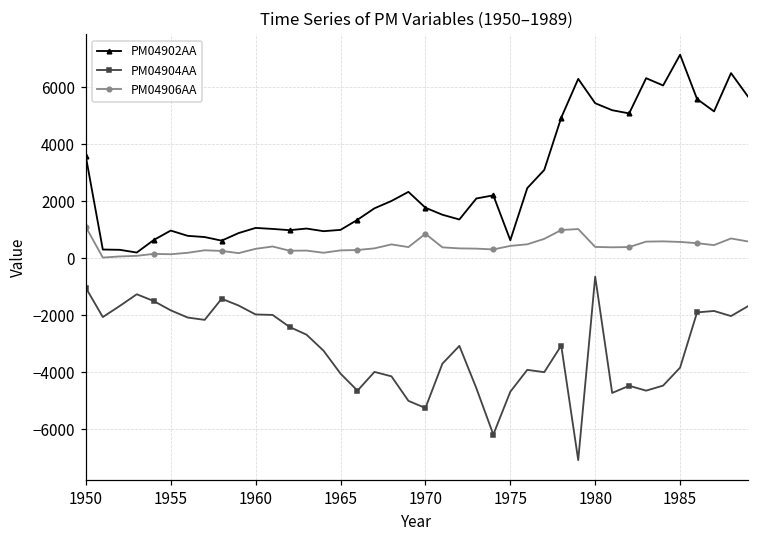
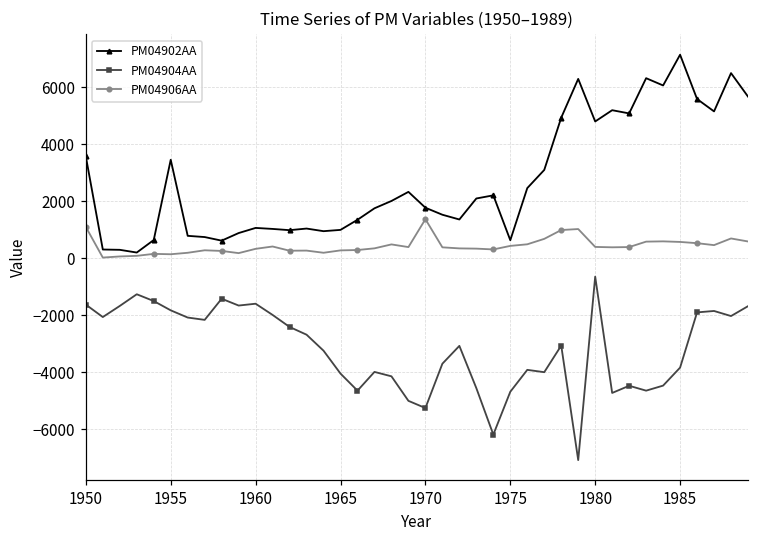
PM04904AA, 1950: -1000 -> -1600
PM04902AA, 1955: 1000 -> 3500
PM04904AA, 1960: -2000 -> -1600
PM04906AA, 1970: 900 -> 1400
PM04902AA, 1980: 5400 -> 4800
